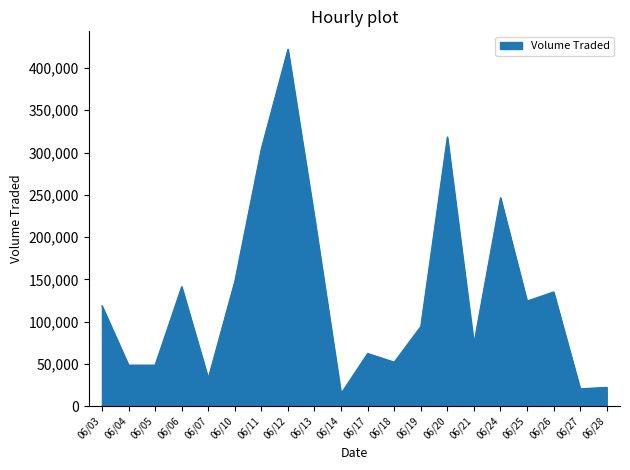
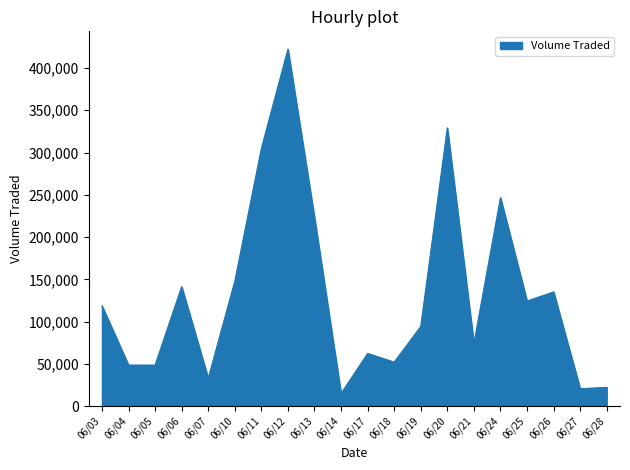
06/20: 320,000 -> 330,000
